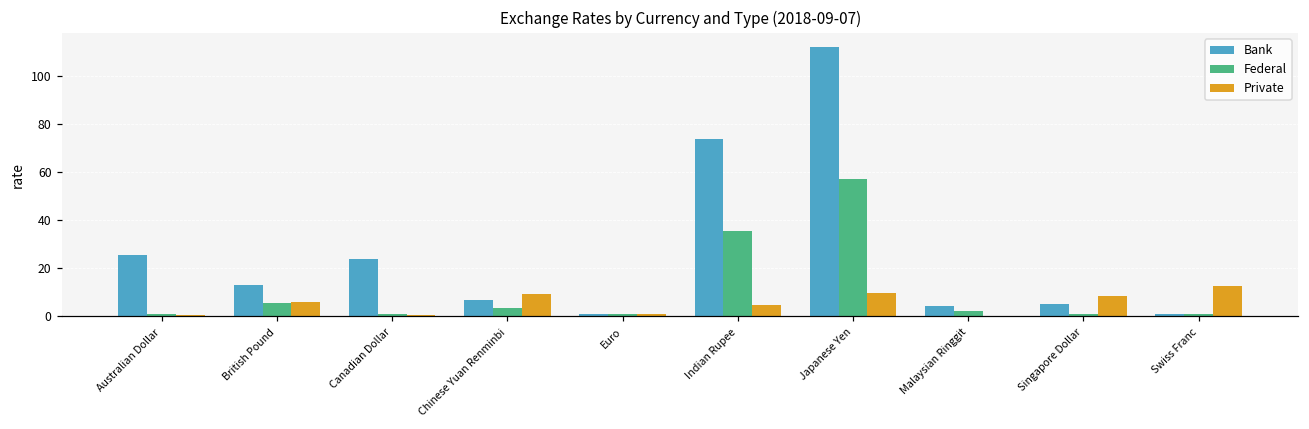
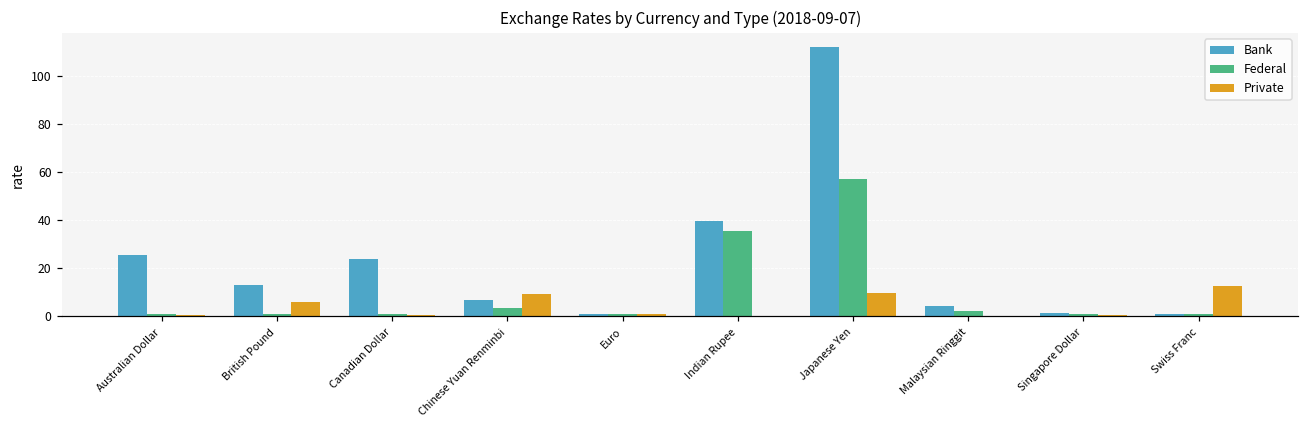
Federal, British Pound: 6 -> 1
Bank, Indian Rupee: 74 -> 40
Private, Indian Rupee: 5 -> 0
Bank, Singapore Dollar: 5 -> 1
Private, Singapore Dollar: 9 -> 1
